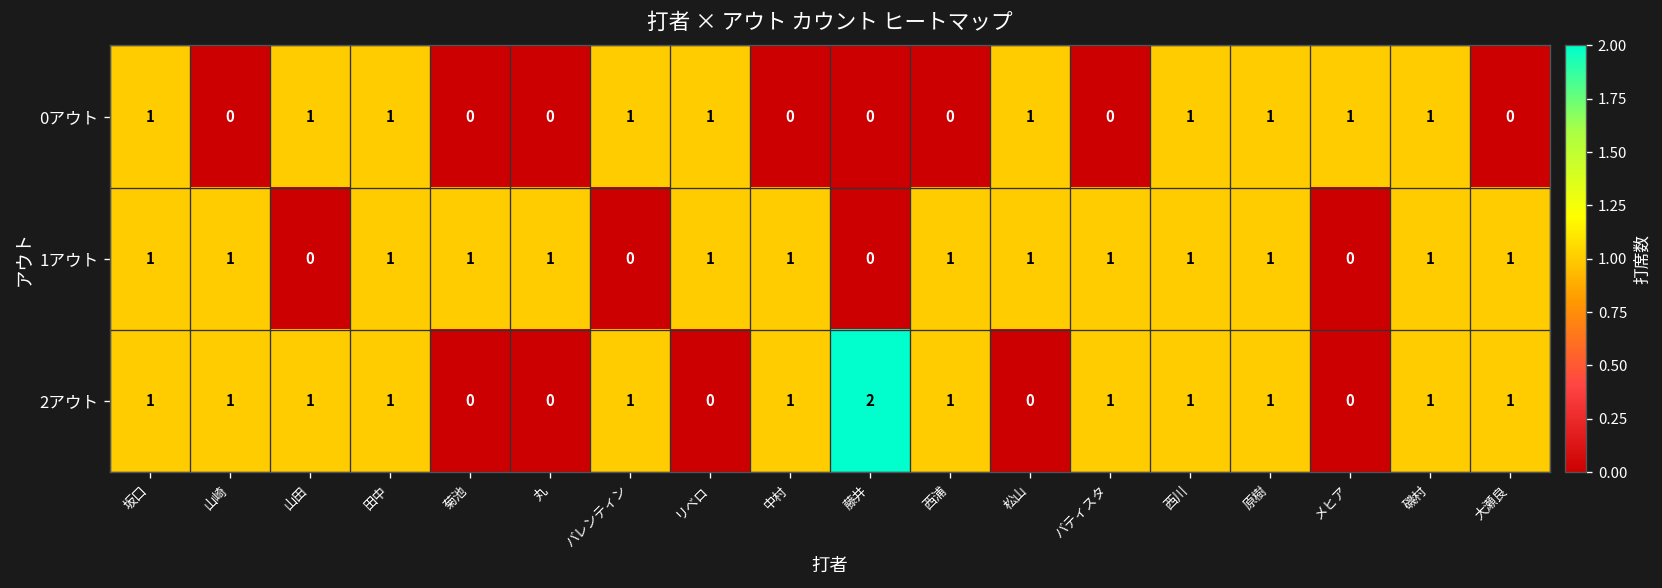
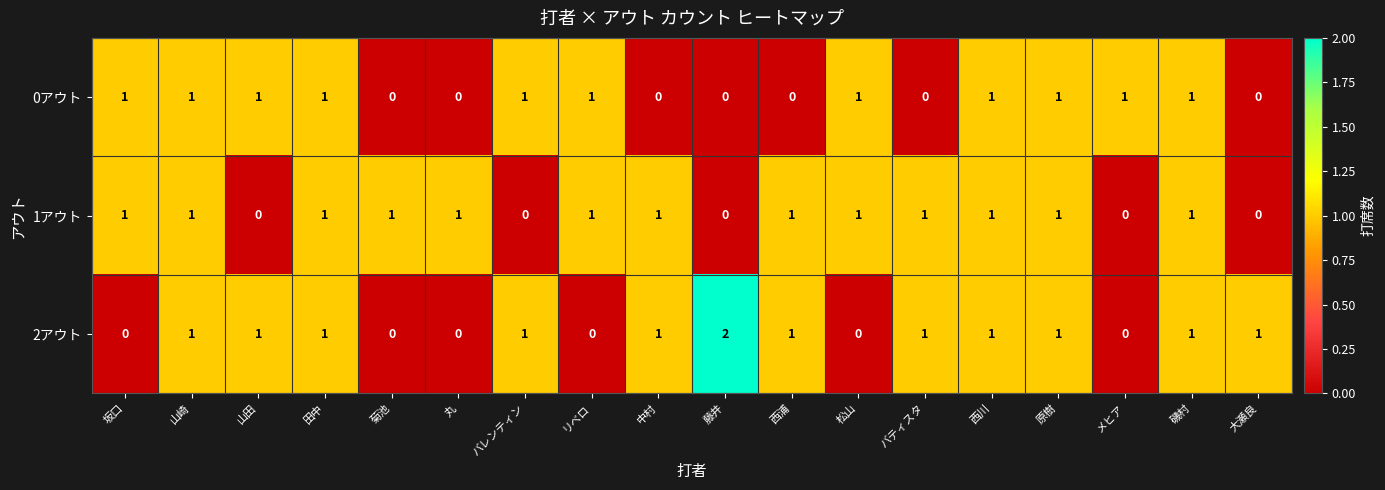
0アウト, 山崎: 0 -> 1
1アウト, 大瀬良: 1 -> 0
2アウト, 坂口: 1 -> 0
